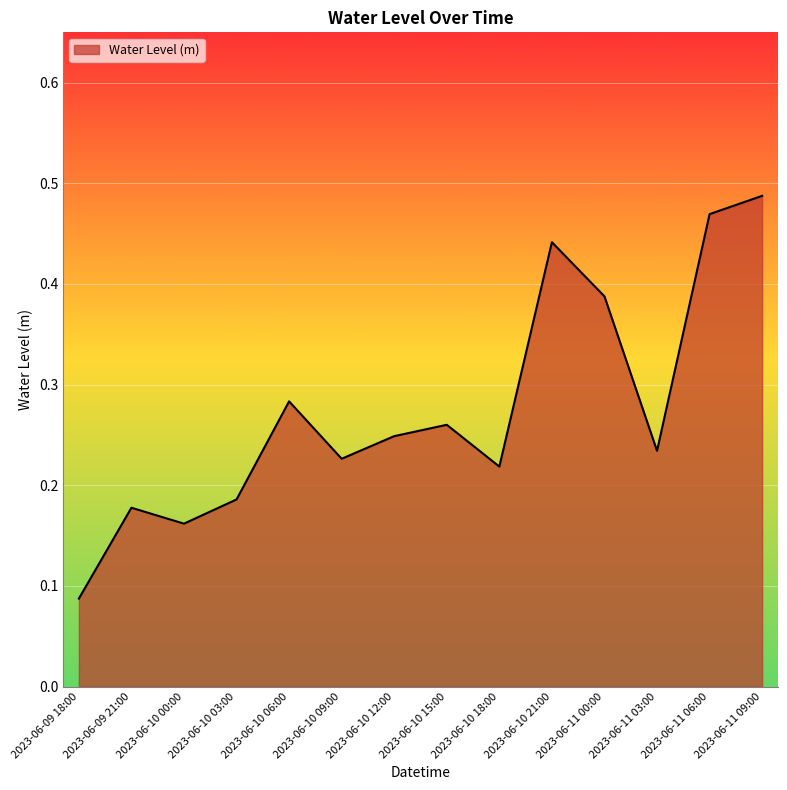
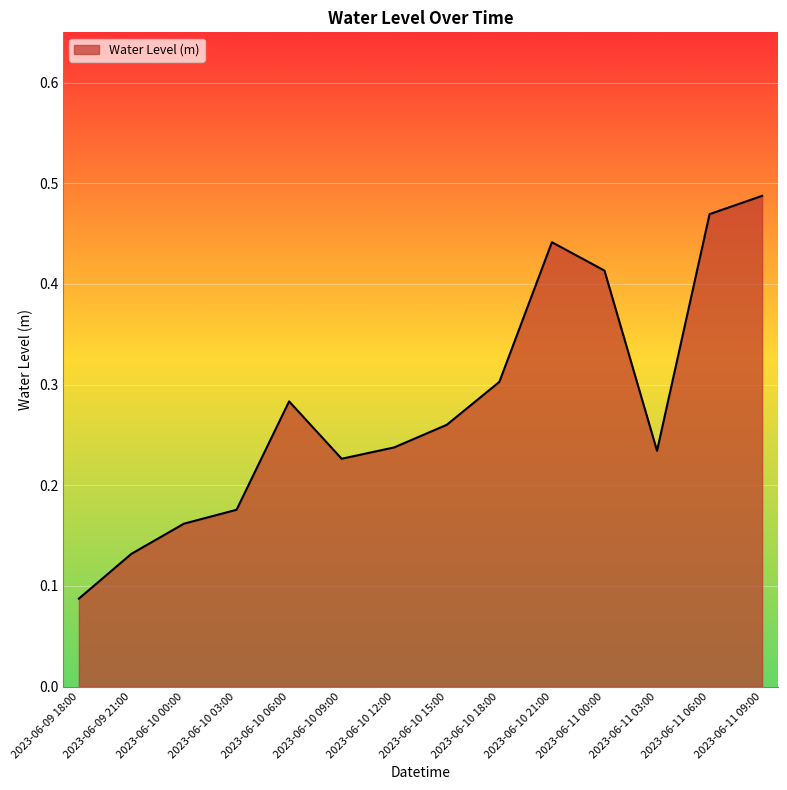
2023-06-09 21:00: 0.178 -> 0.132
2023-06-10 03:00: 0.186 -> 0.176
2023-06-10 12:00: 0.249 -> 0.238
2023-06-10 18:00: 0.219 -> 0.303
2023-06-11 00:00: 0.388 -> 0.413
